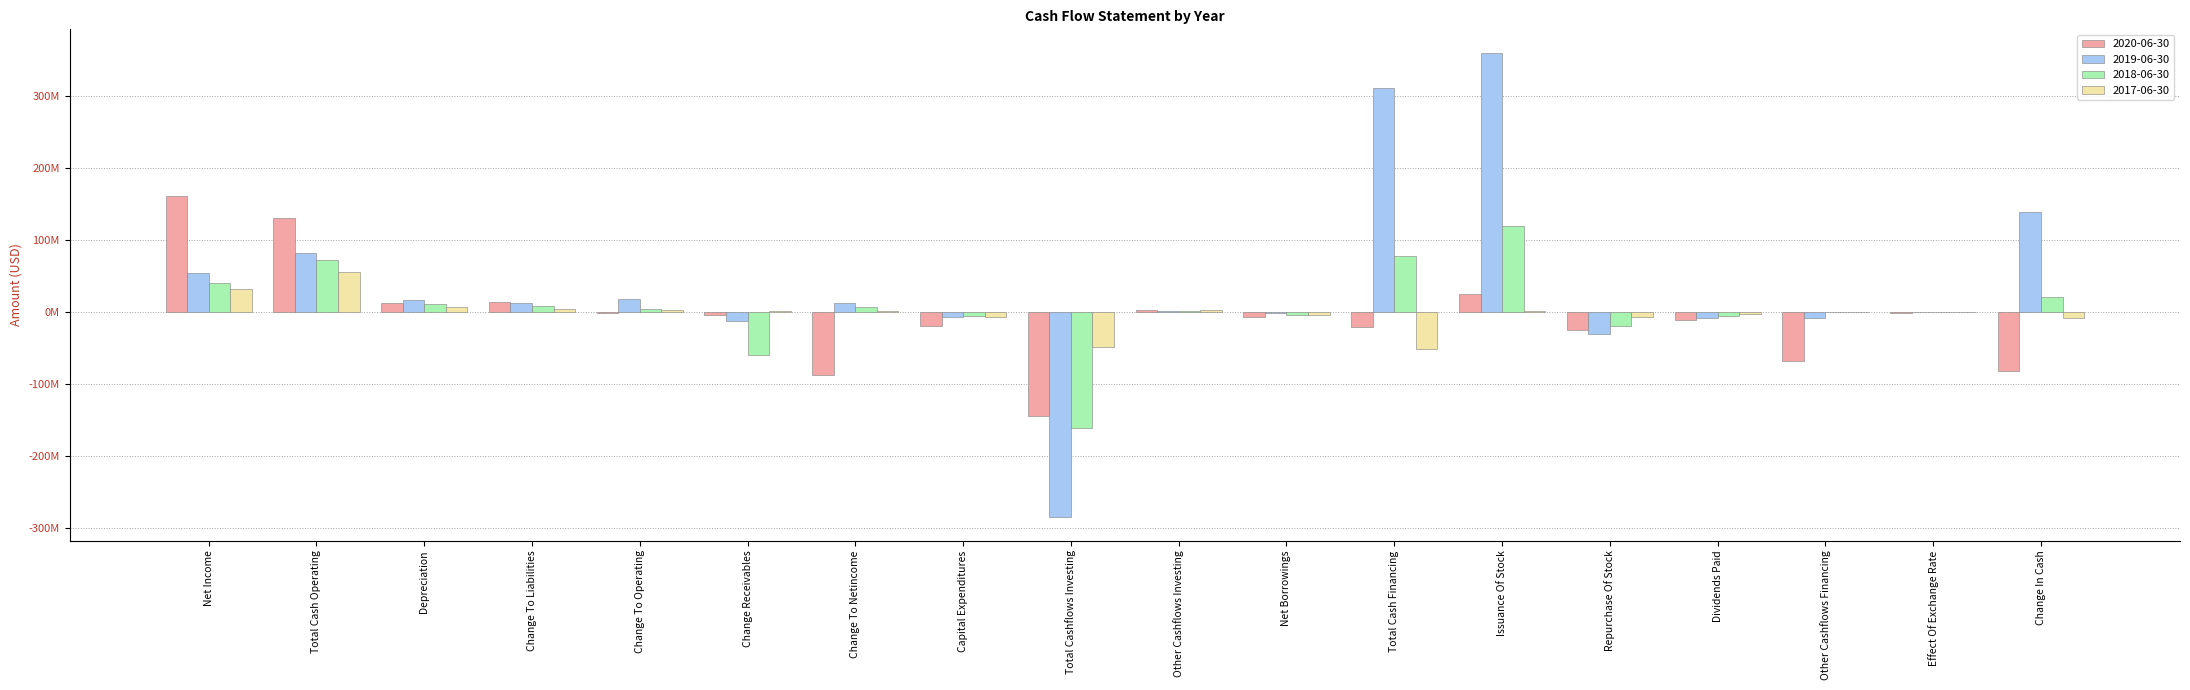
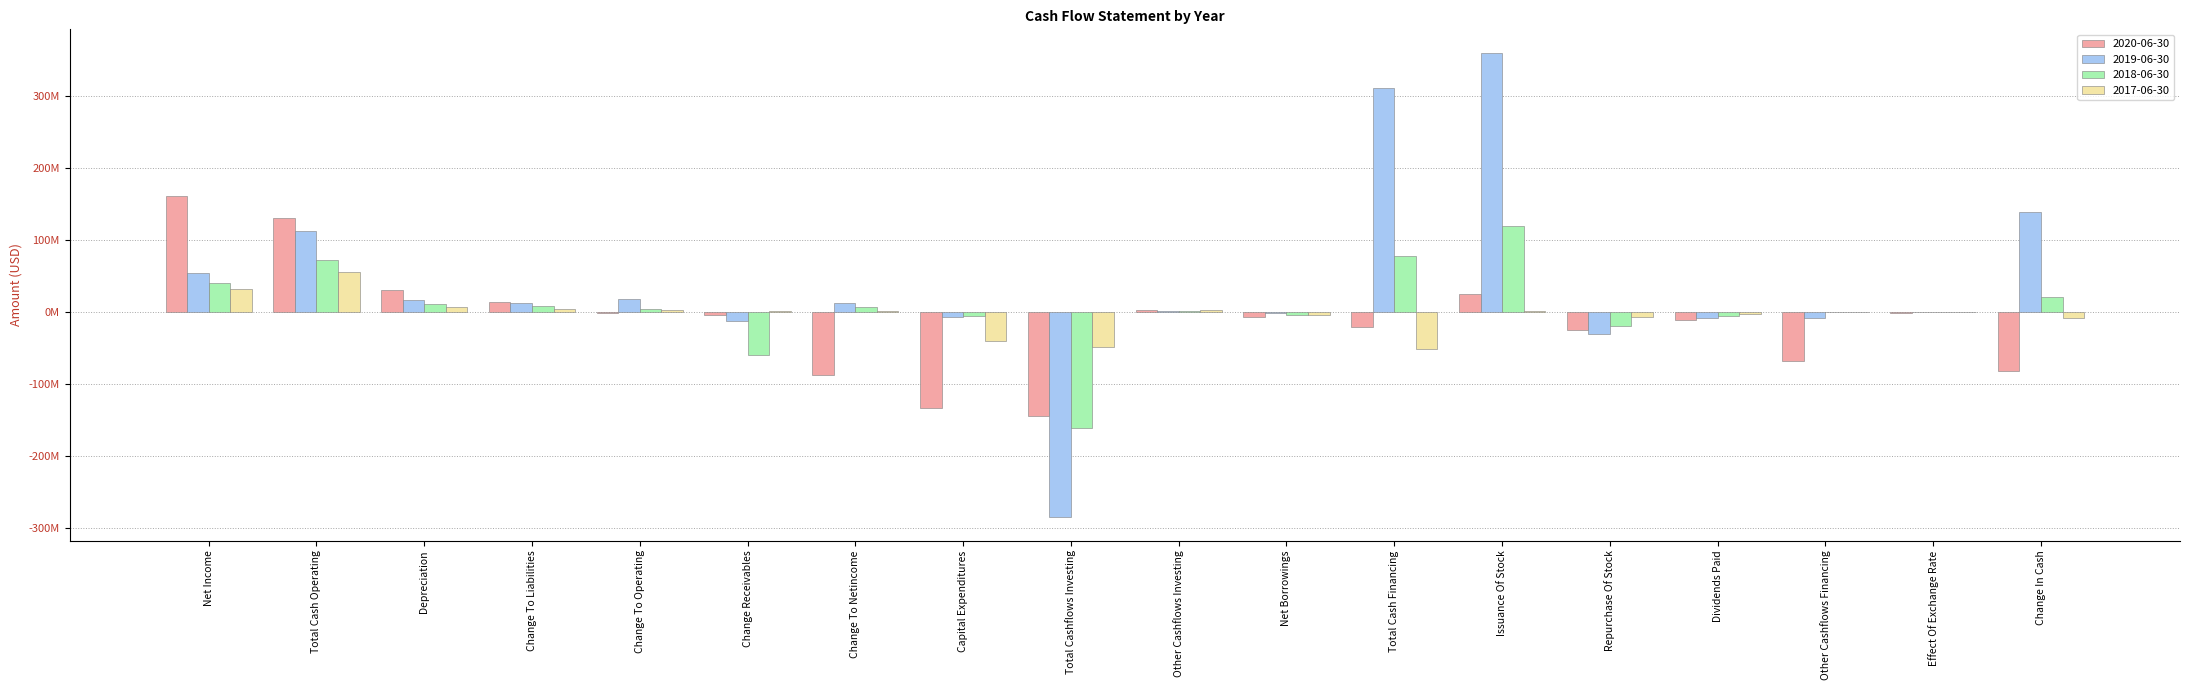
2019-06-30, Total Cash Operating: 80000000 -> 110000000
2020-06-30, Depreciation: 10000000 -> 30000000
2020-06-30, Capital Expenditures: -20000000 -> -130000000
2017-06-30, Capital Expenditures: -10000000 -> -40000000
